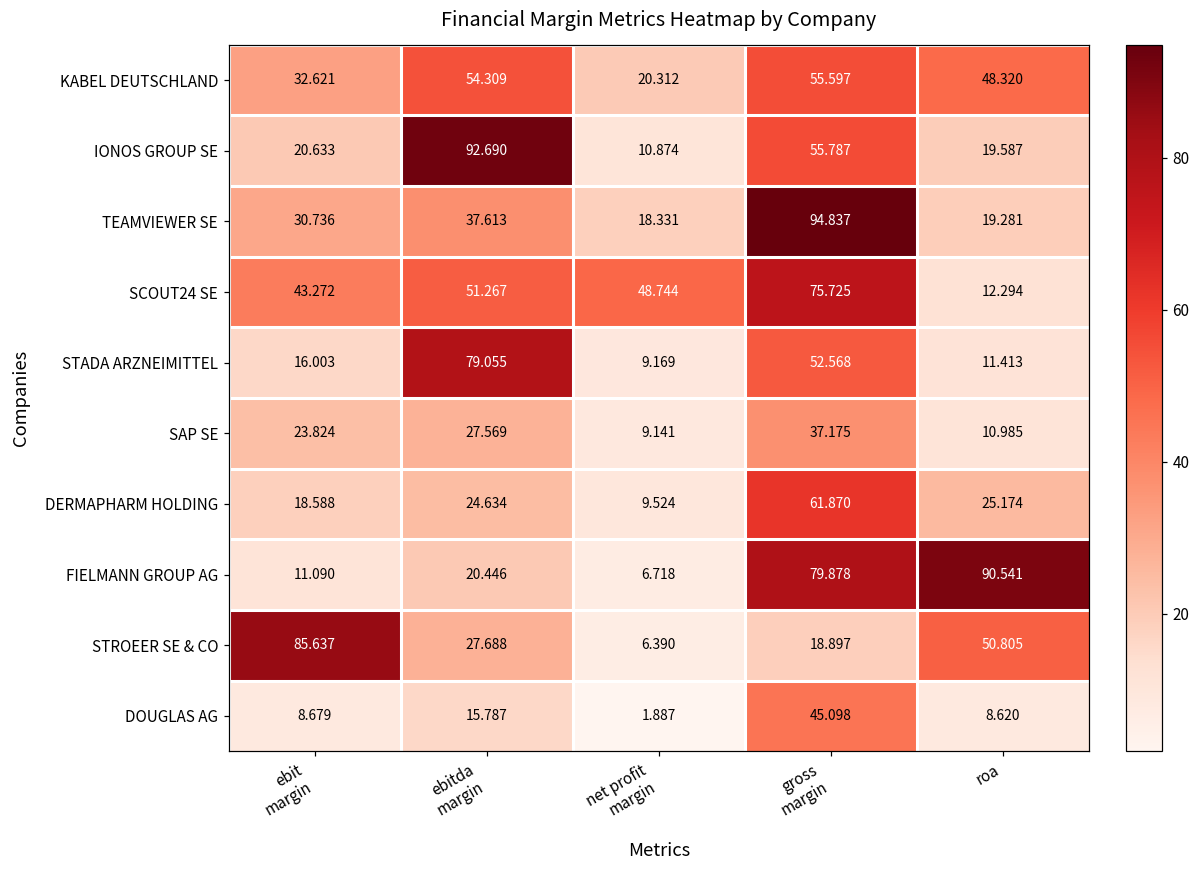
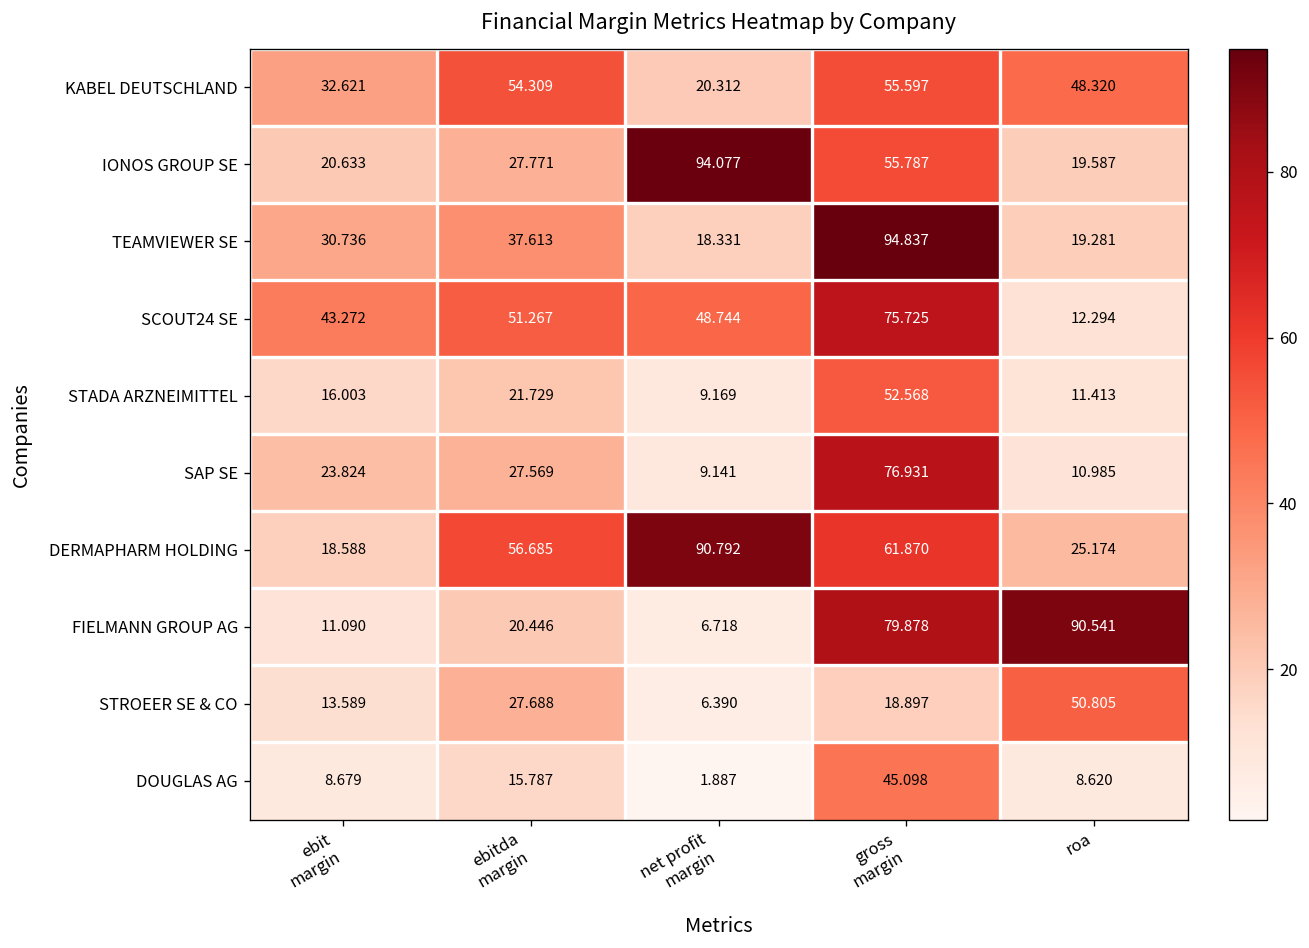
IONOS GROUP SE, ebitda margin: 92.690 -> 27.771
IONOS GROUP SE, net profit margin: 10.874 -> 94.077
STADA ARZNEIMITTEL, ebitda margin: 79.055 -> 21.729
SAP SE, gross margin: 37.175 -> 76.931
DERMAPHARM HOLDING, ebitda margin: 24.634 -> 56.685
DERMAPHARM HOLDING, net profit margin: 9.524 -> 90.792
STROEER SE & CO, ebit margin: 85.637 -> 13.589
